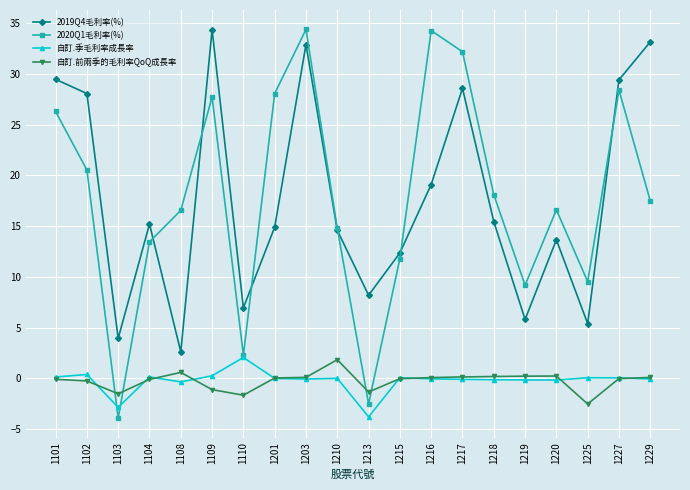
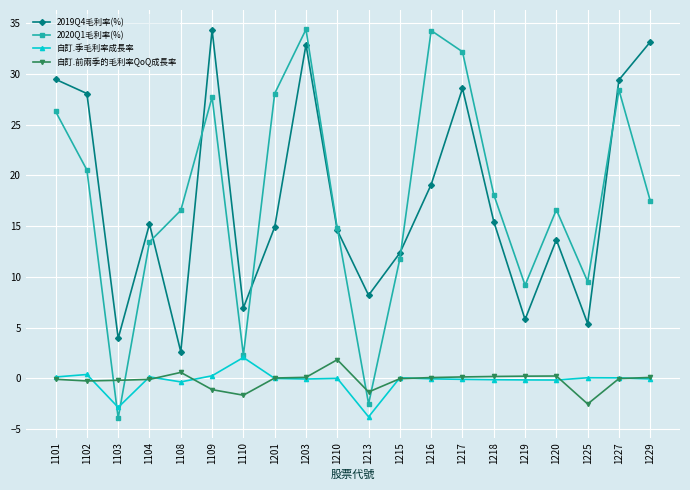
自訂.前兩季的毛利率QoQ成長率, 1103: -1.5 -> -0.2
